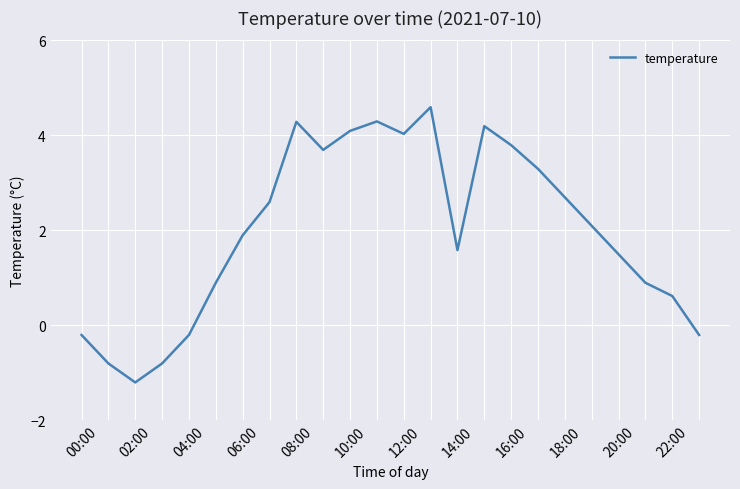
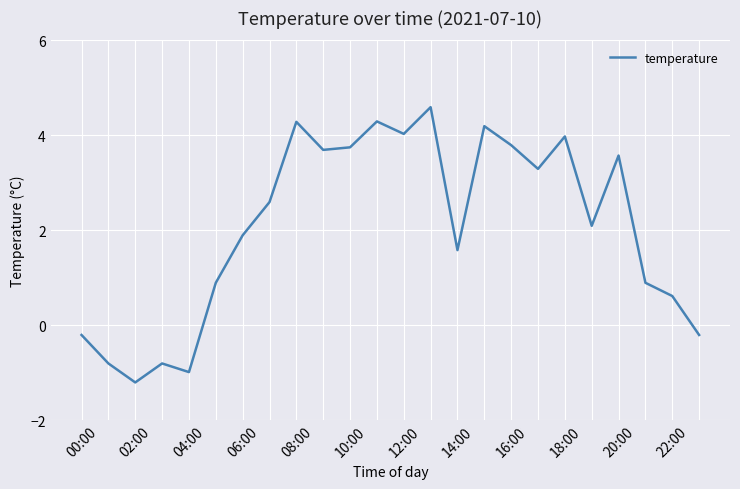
04:00: -0.2 -> -1.0
10:00: 4.1 -> 3.7
18:00: 2.7 -> 4.0
20:00: 1.5 -> 3.6
